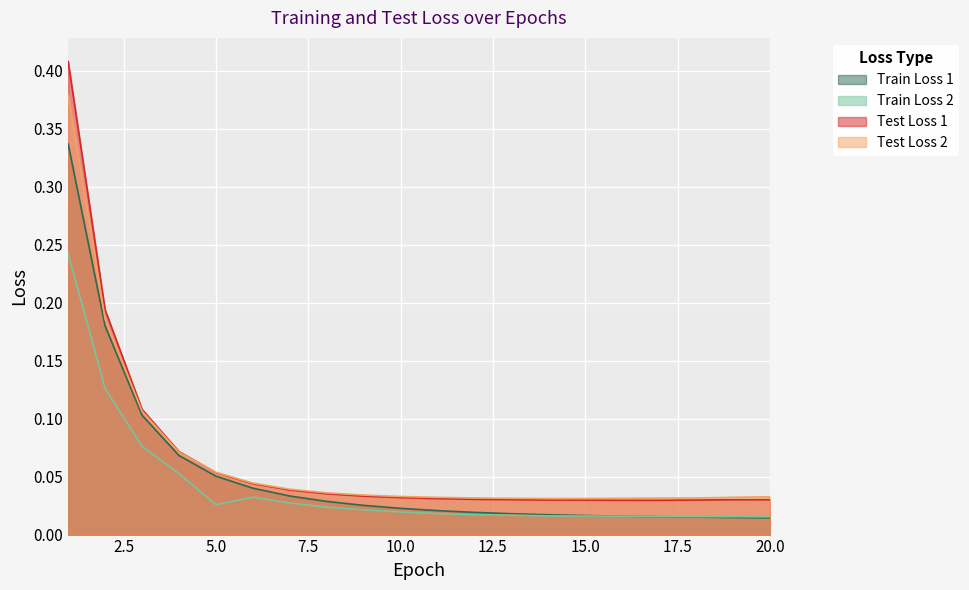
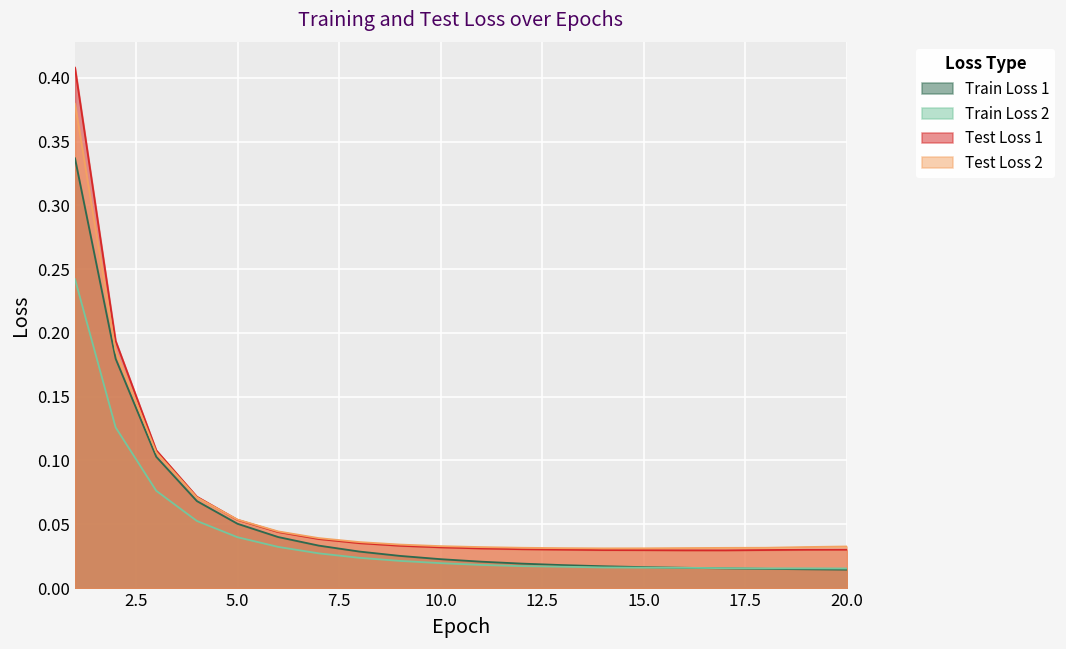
Train Loss 2, 5.0: 0.026 -> 0.040
